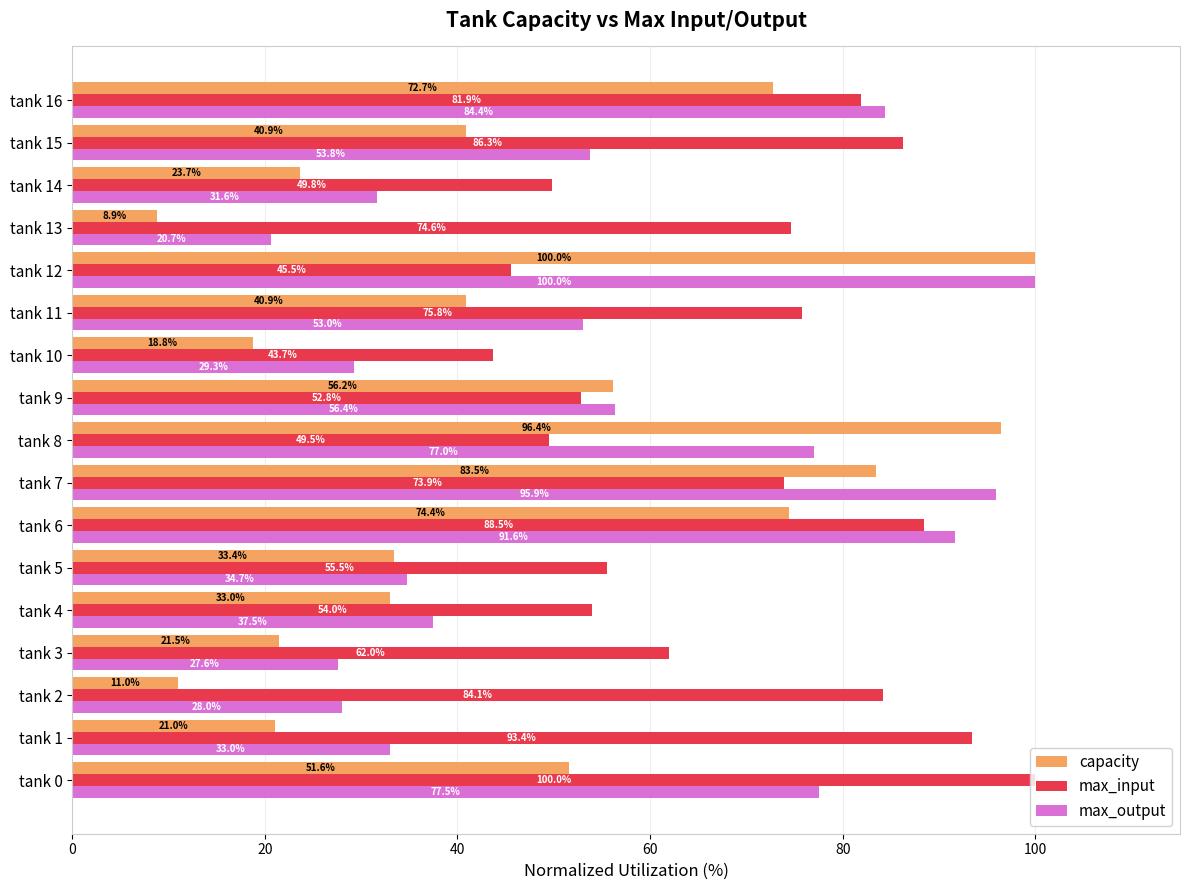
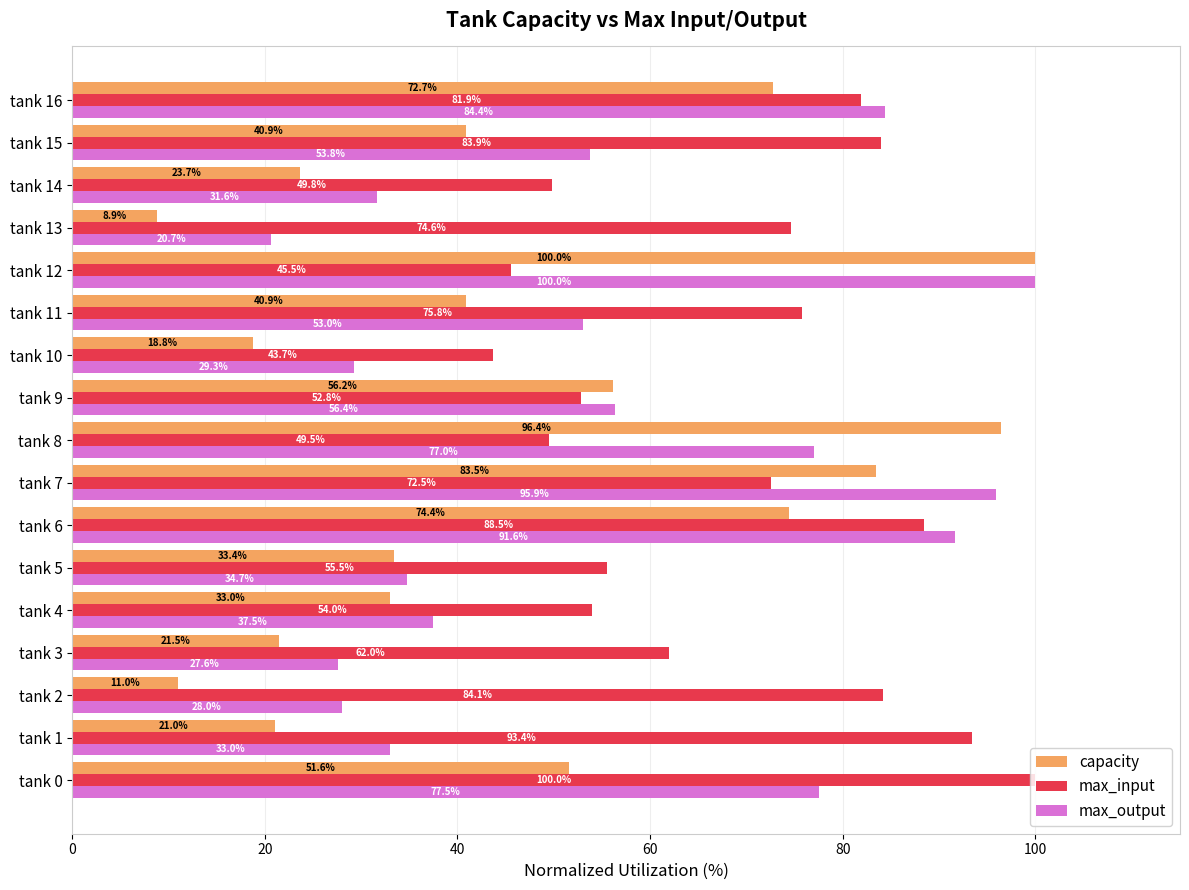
max_input, tank 15: 86.3% -> 83.9%
max_input, tank 7: 73.9% -> 72.5%
